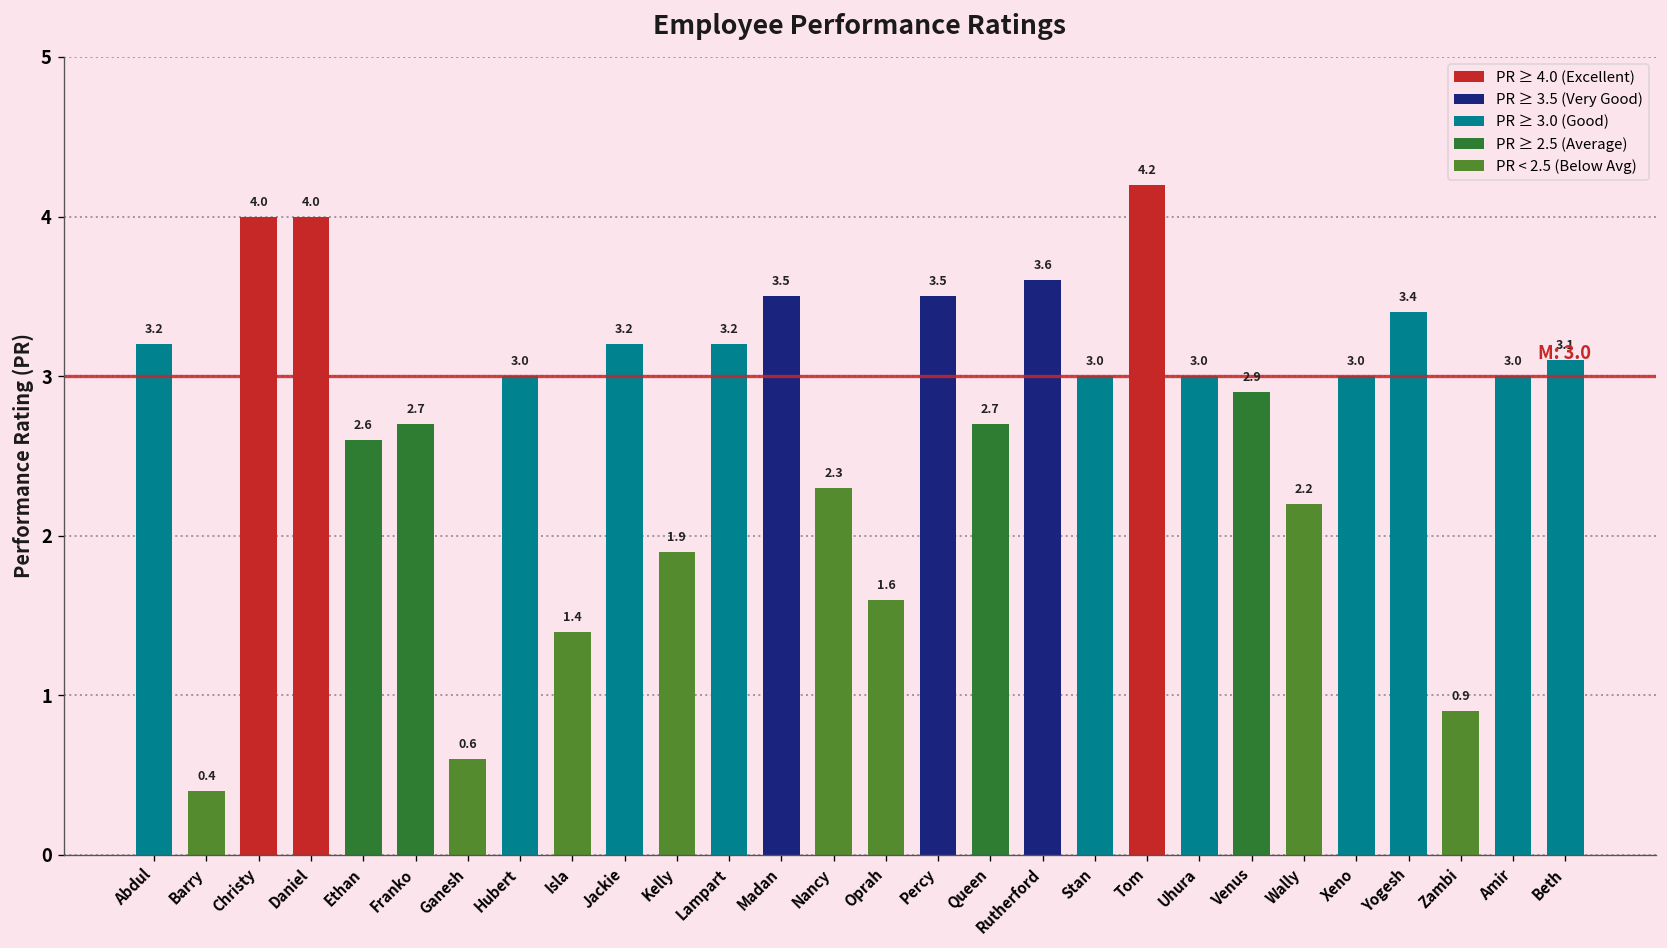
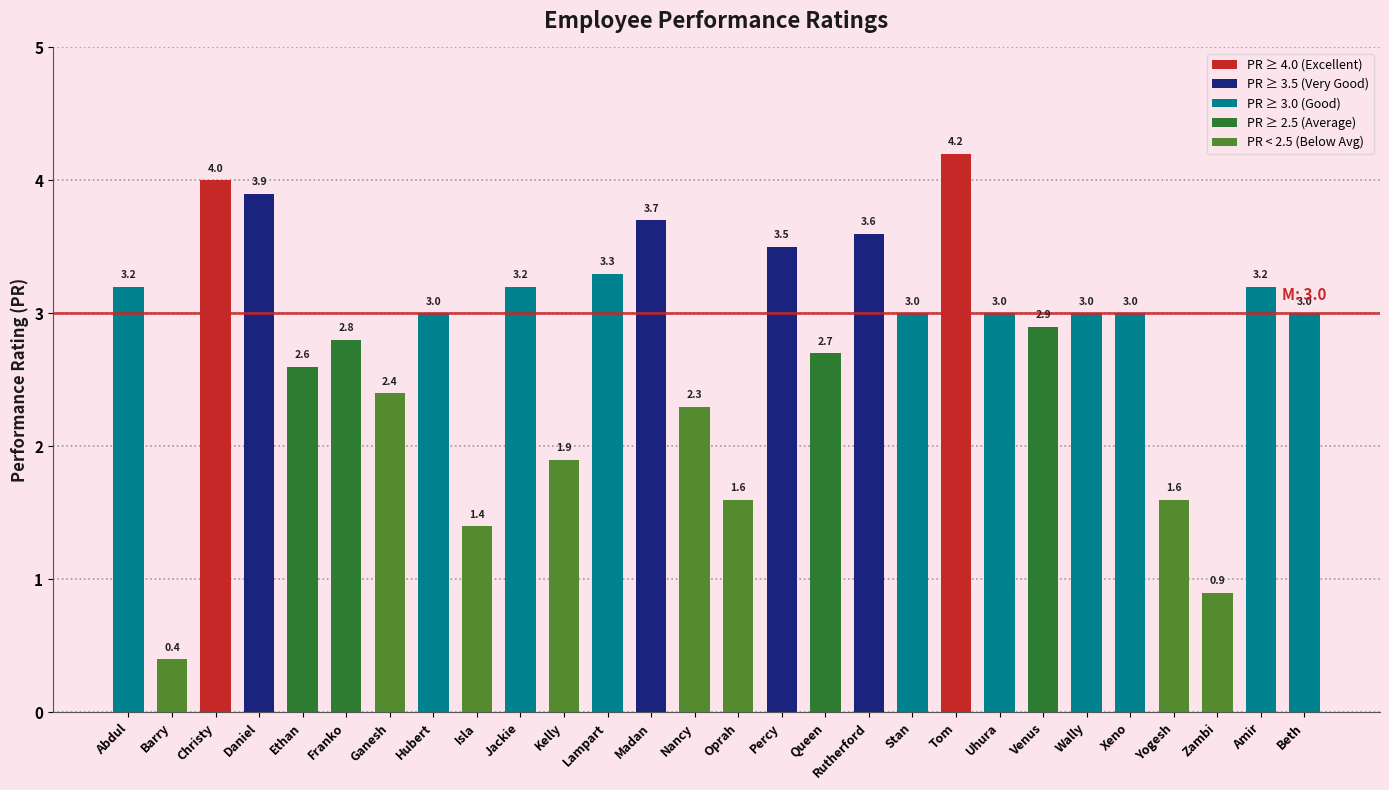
Daniel: 4.0 -> 3.9
Franko: 2.7 -> 2.8
Ganesh: 0.6 -> 2.4
Lampart: 3.2 -> 3.3
Madan: 3.5 -> 3.7
Wally: 2.2 -> 3.0
Yogesh: 3.4 -> 1.6
Amir: 3.0 -> 3.2
Beth: 3.1 -> 3.0
